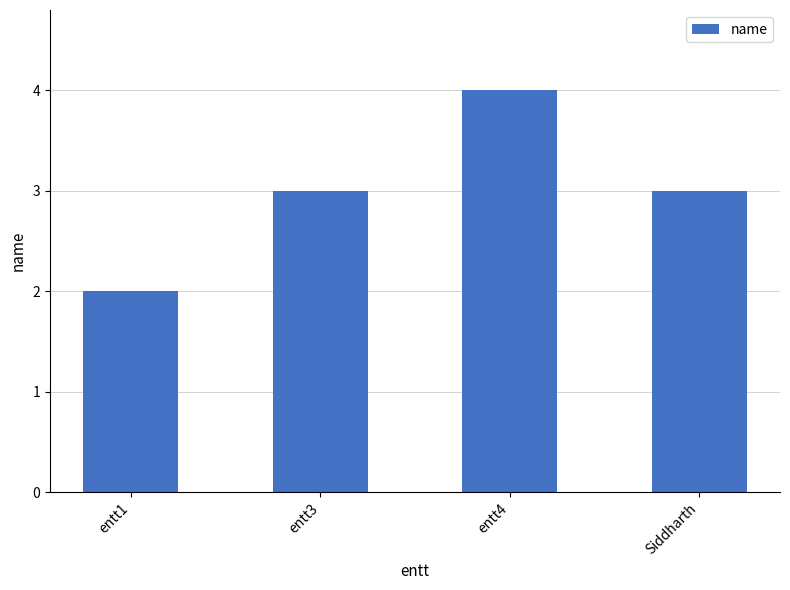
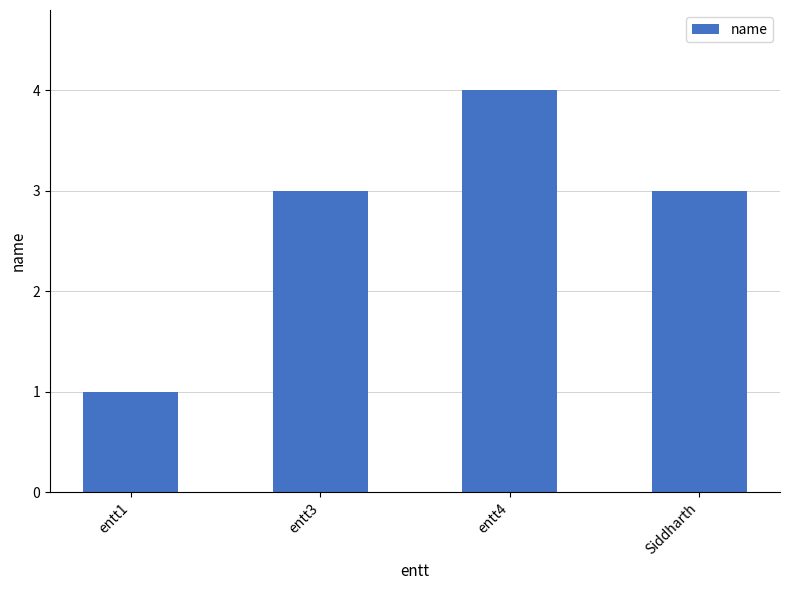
entt1: 2 -> 1
